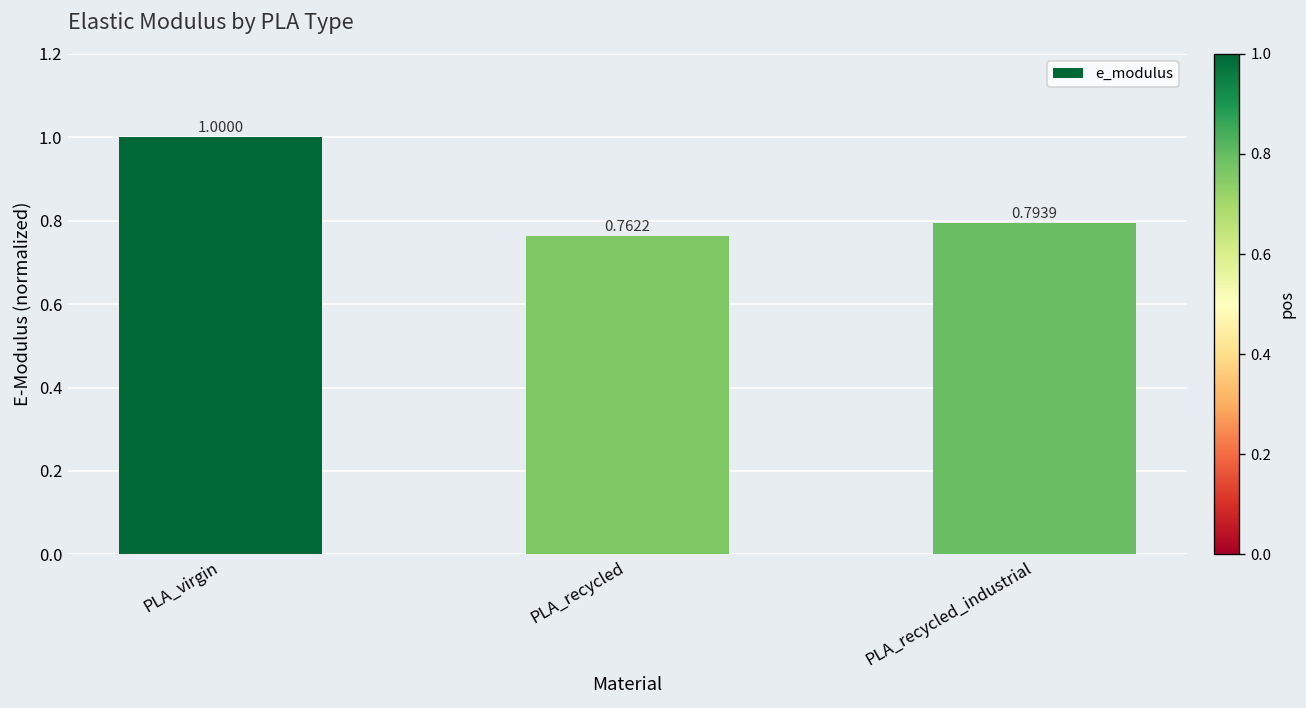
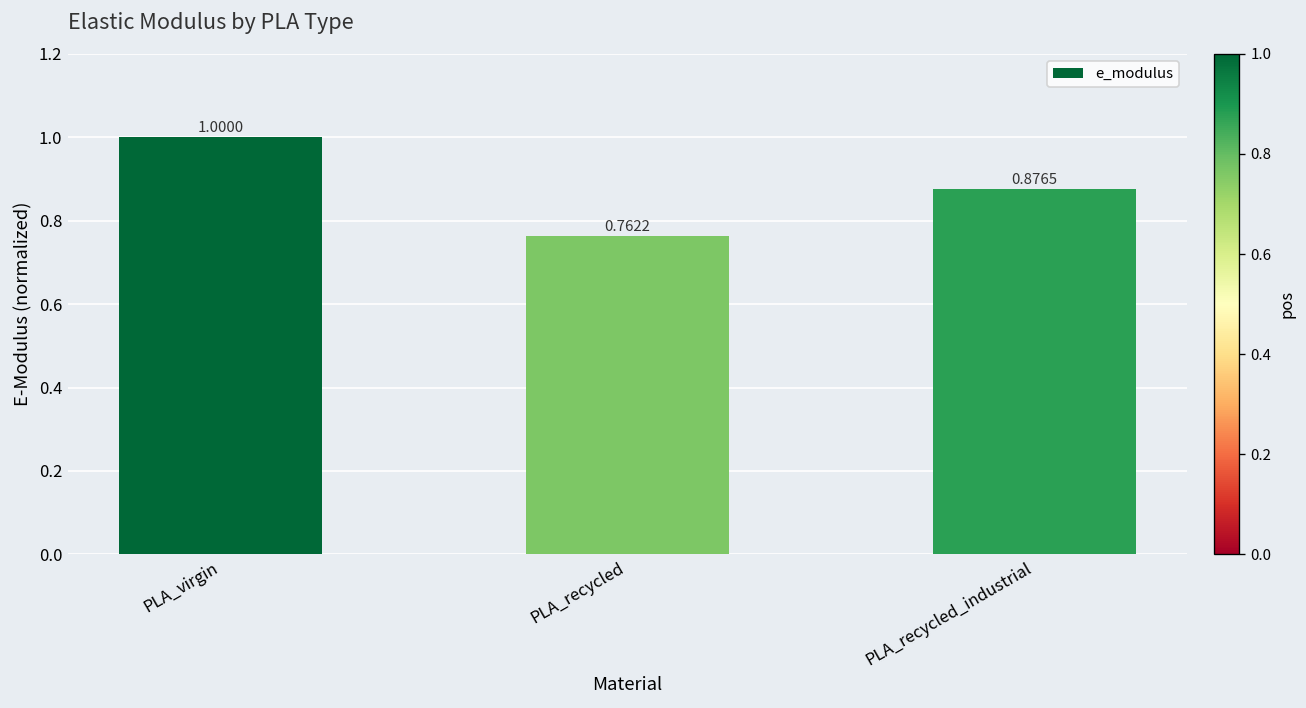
PLA_recycled_industrial: 0.7939 -> 0.8765
